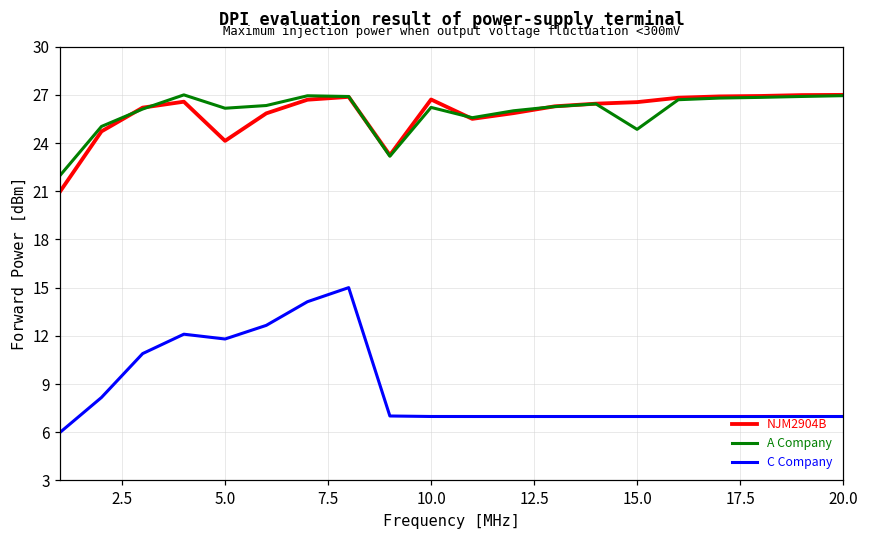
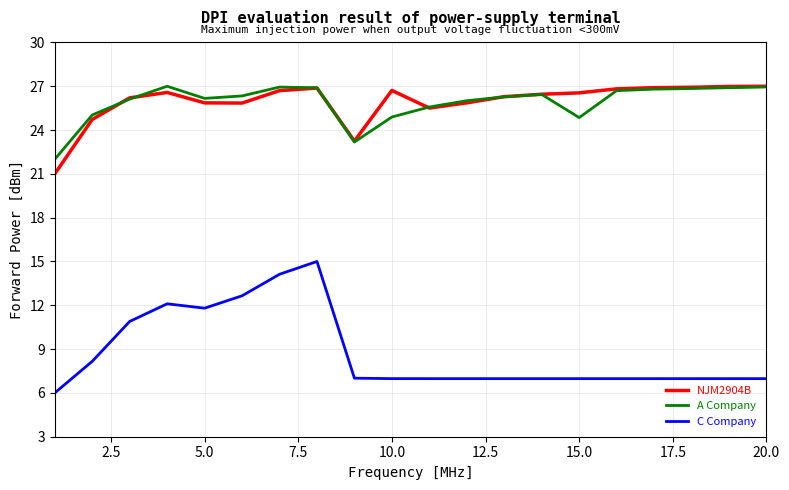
NJM2904B, 5.0: 24.1 -> 25.9
A Company, 10.0: 26.2 -> 24.9
